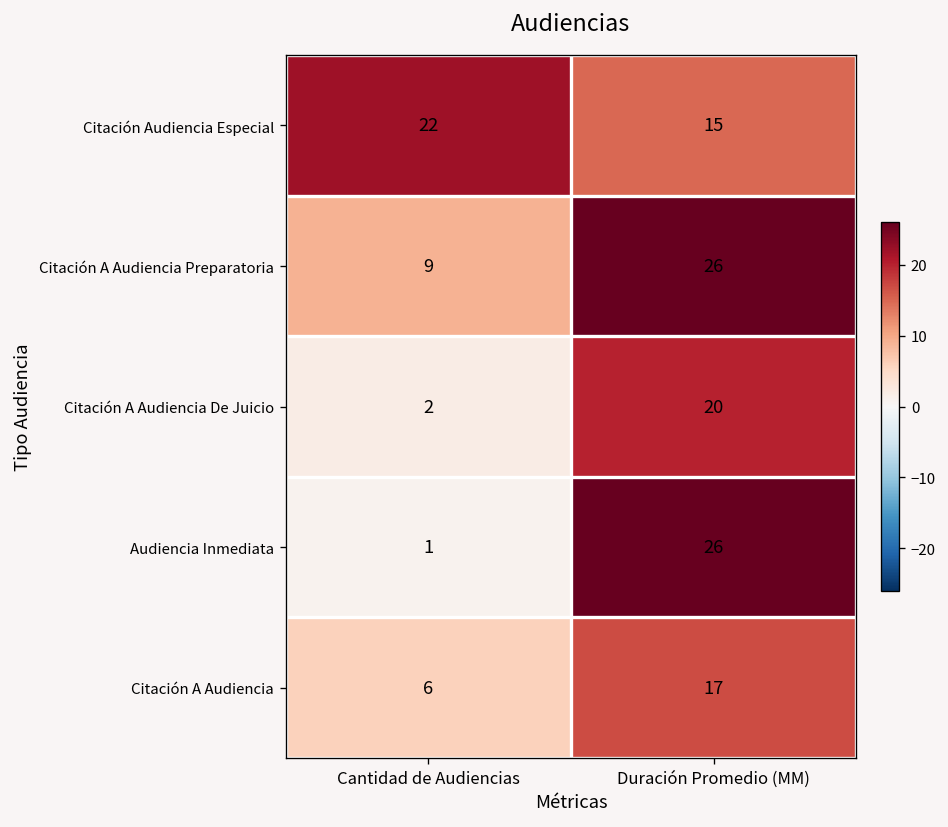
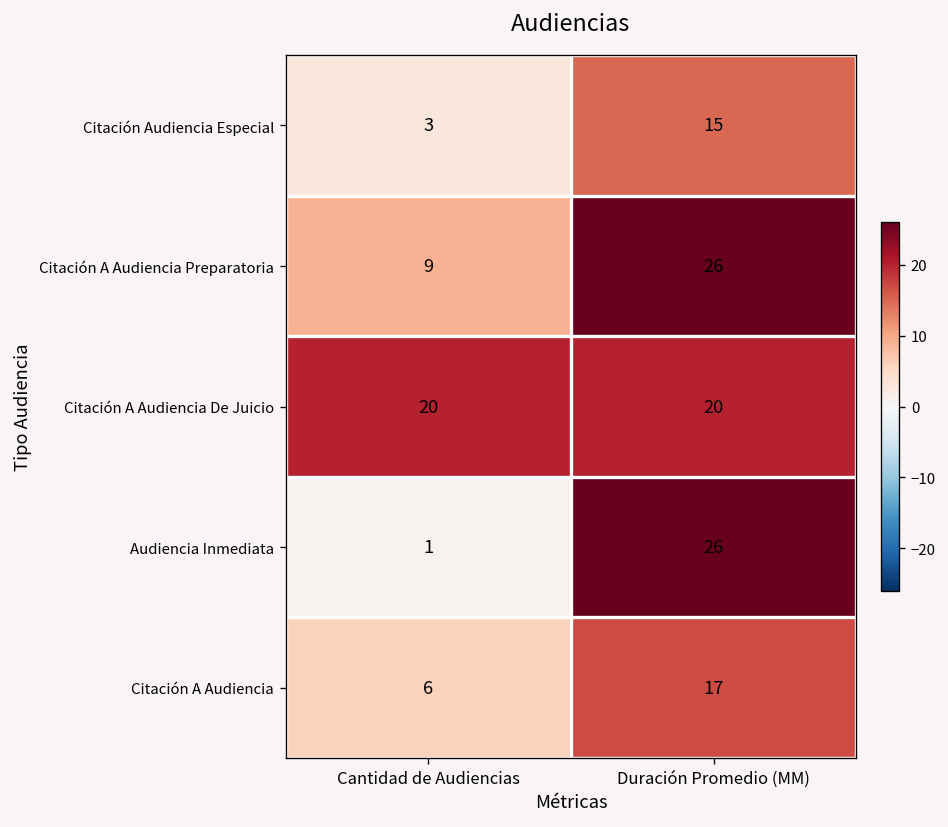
Citación Audiencia Especial, Cantidad de Audiencias: 22 -> 3
Citación A Audiencia De Juicio, Cantidad de Audiencias: 2 -> 20
